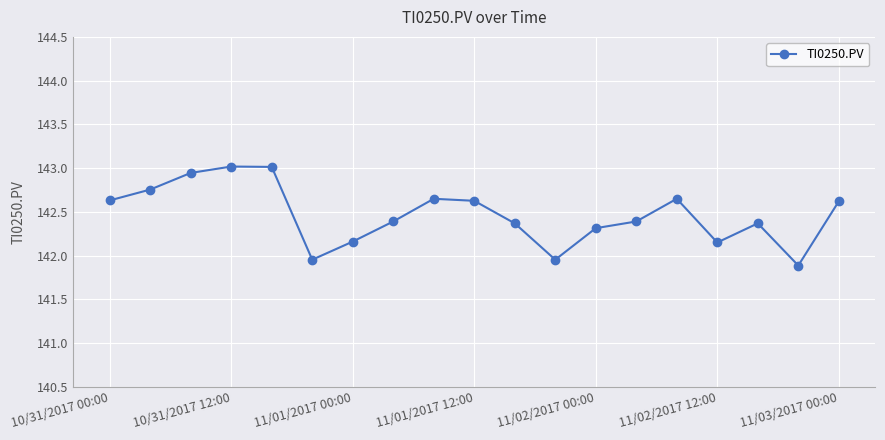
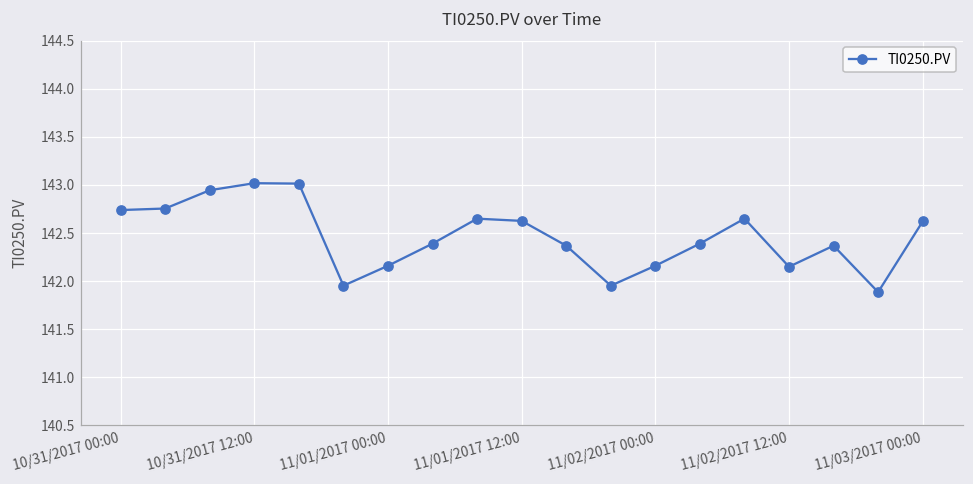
10/31/2017 00:00: 142.6 -> 142.7
11/02/2017 00:00: 142.3 -> 142.2
